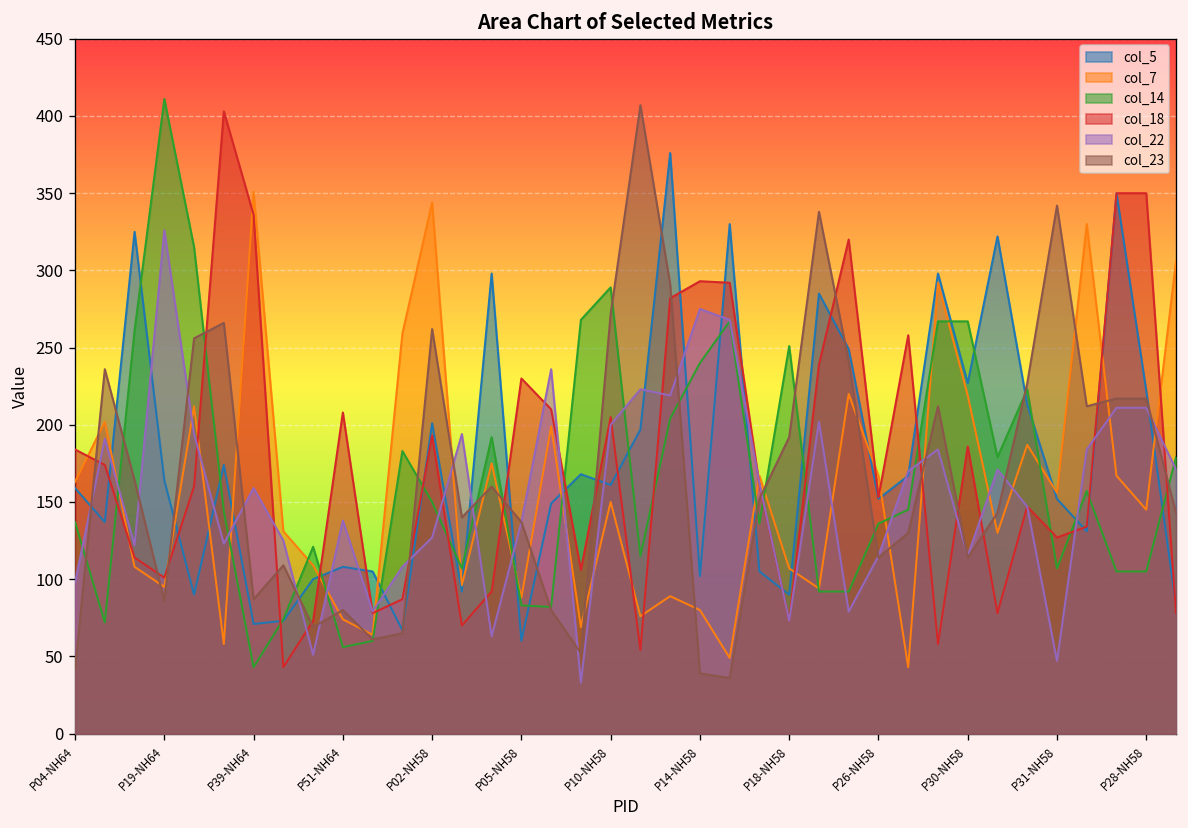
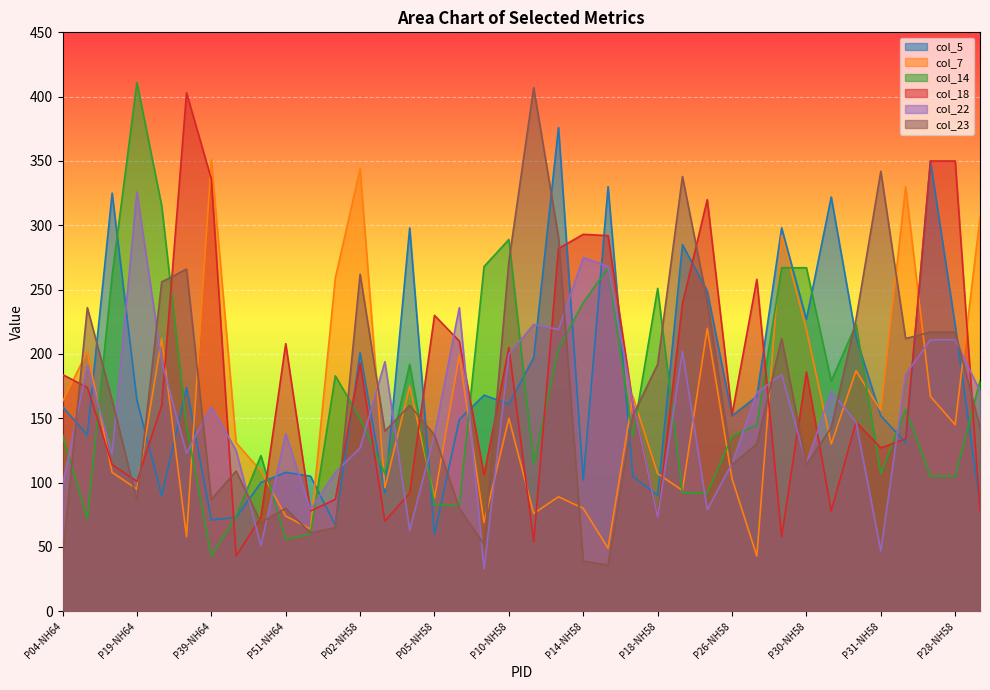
col_7, P26-NH58: 167 -> 103
